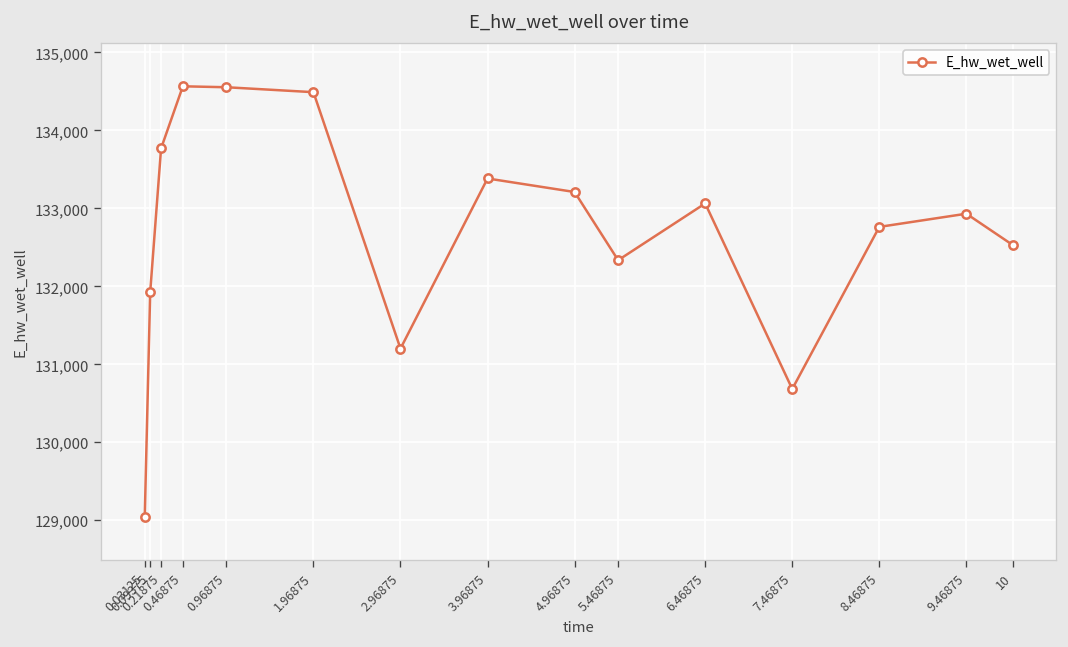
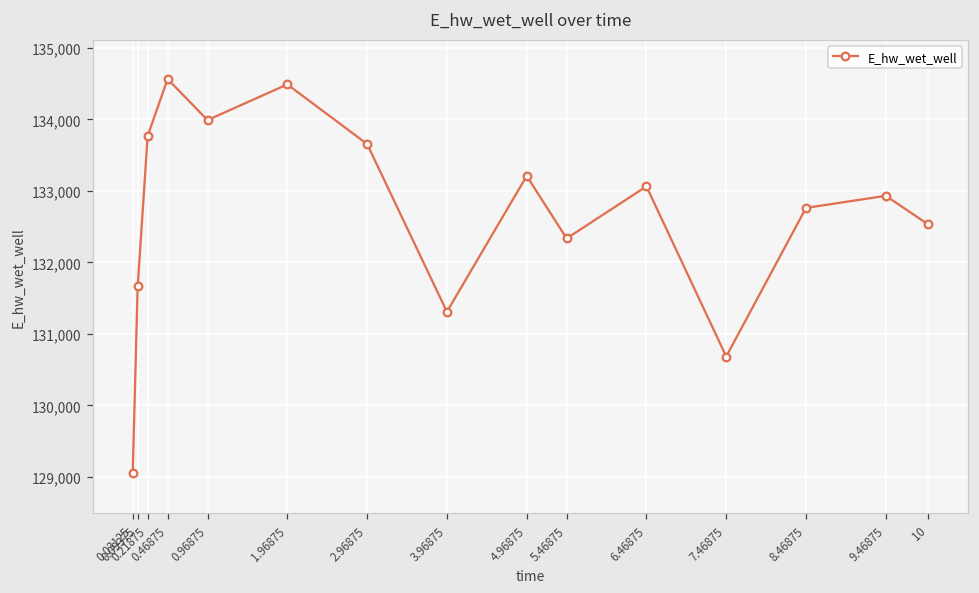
0.09375: 131,900 -> 131,700
0.96875: 134,600 -> 134,000
2.96875: 131,200 -> 133,700
3.96875: 133,400 -> 131,300
